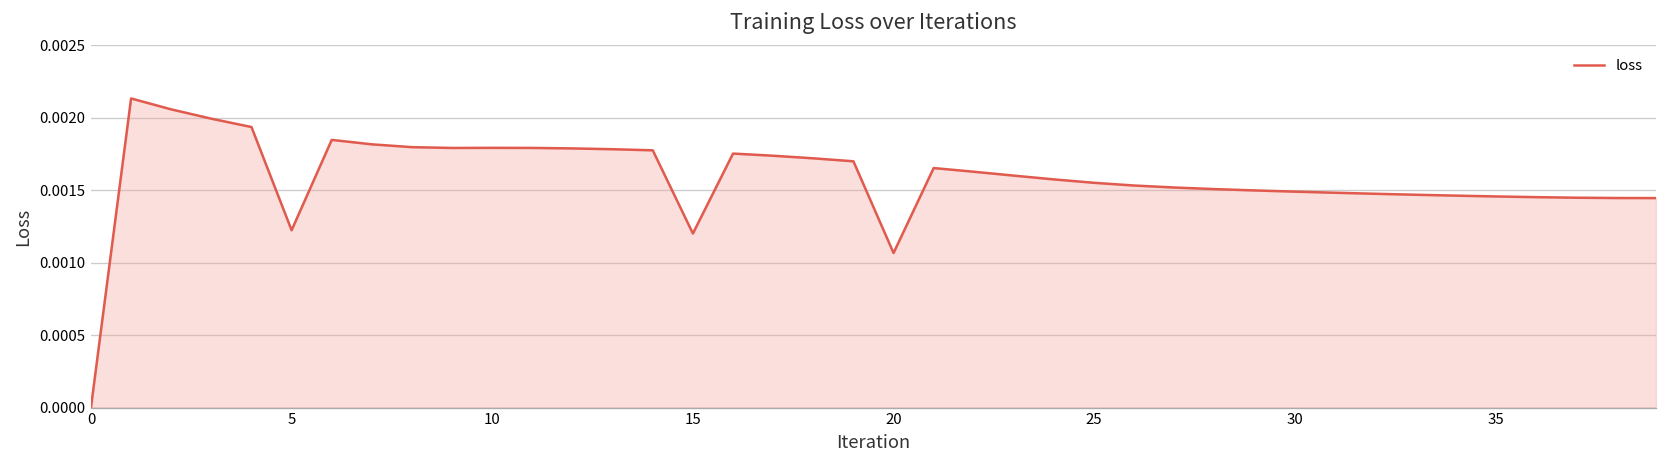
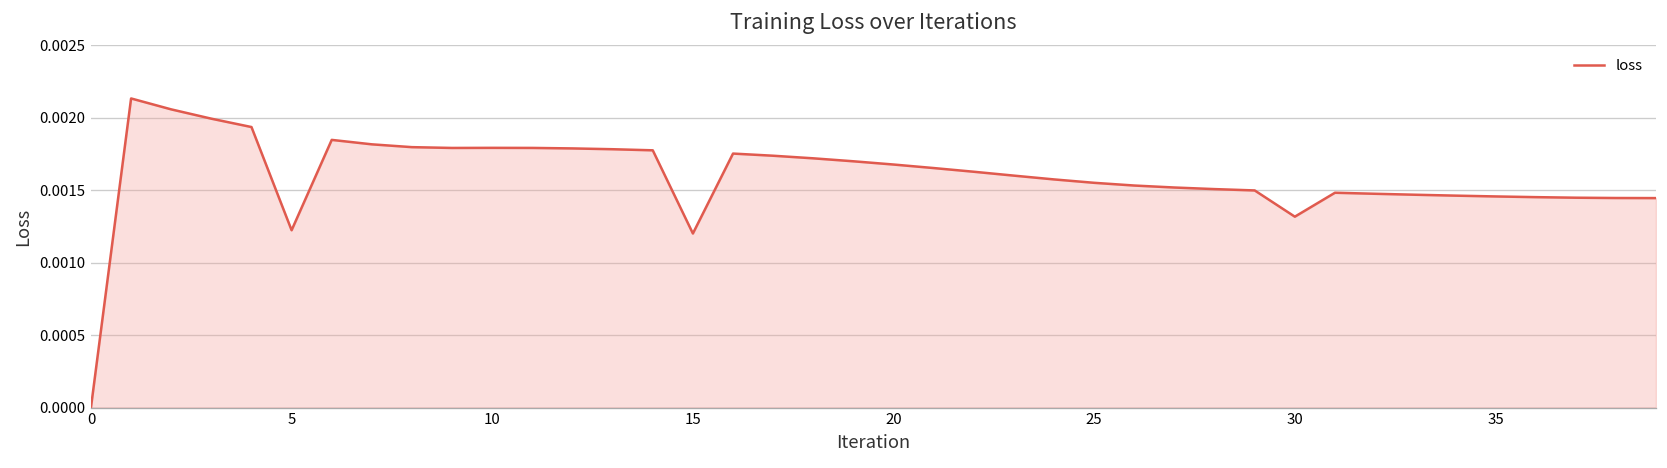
20: 0.00107 -> 0.00168
30: 0.00149 -> 0.00132
